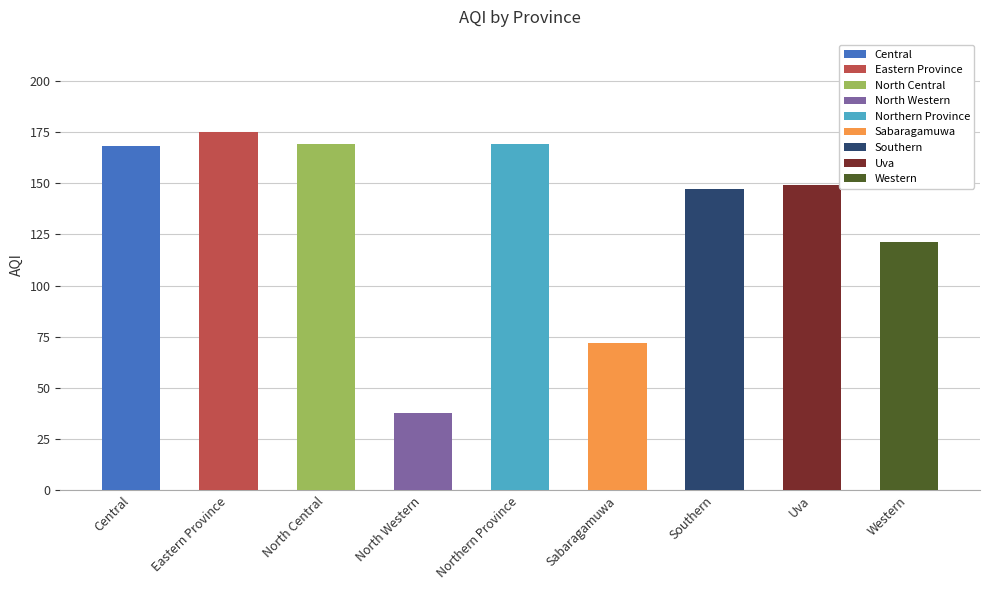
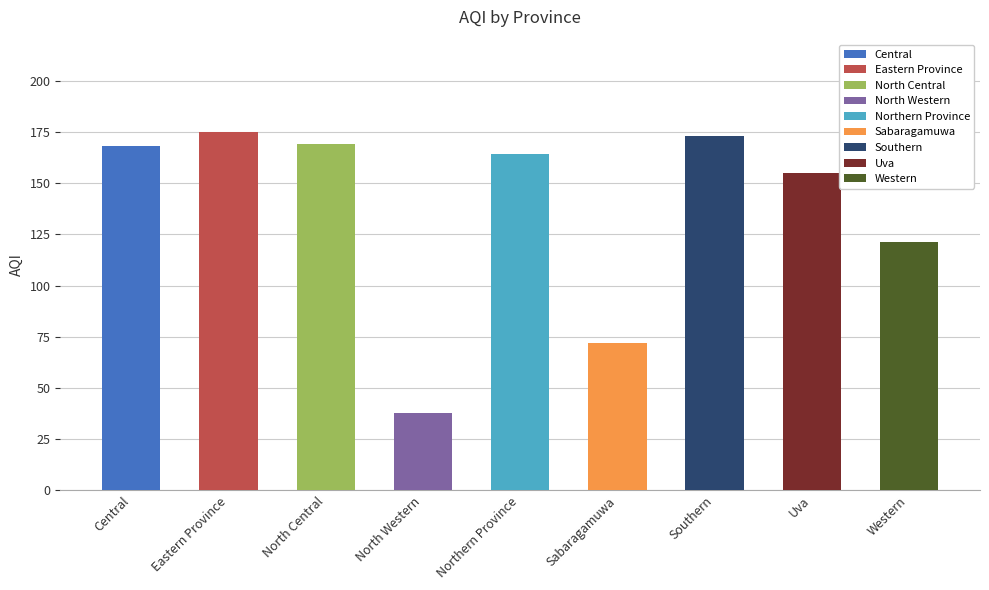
Northern Province: 169 -> 164
Southern: 147 -> 173
Uva: 149 -> 155
